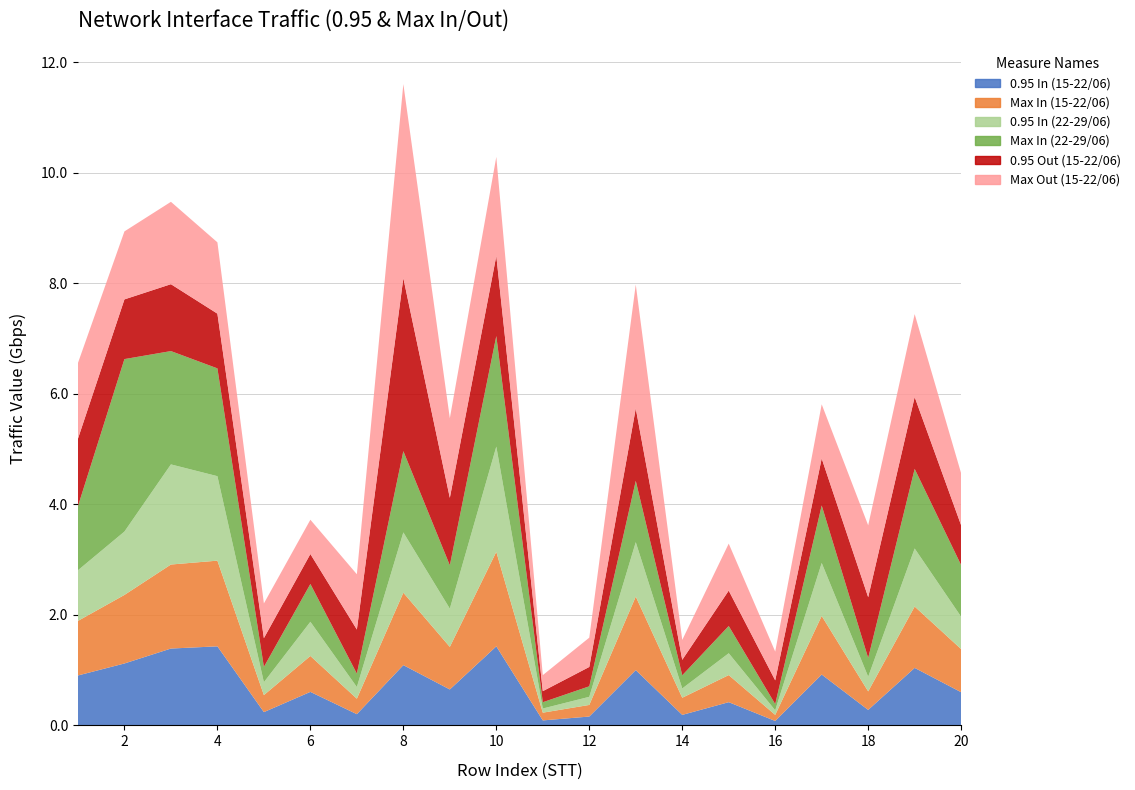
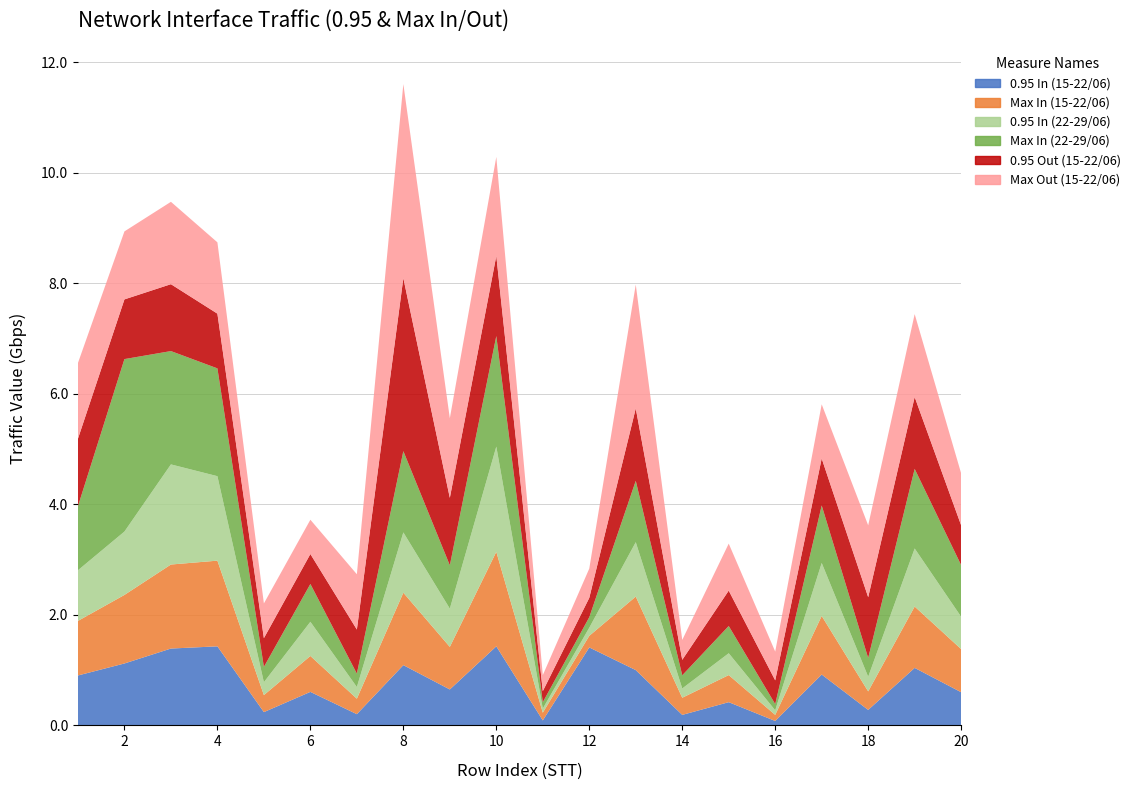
0.95 In (15-22/06), 12: 0.2 -> 1.4
